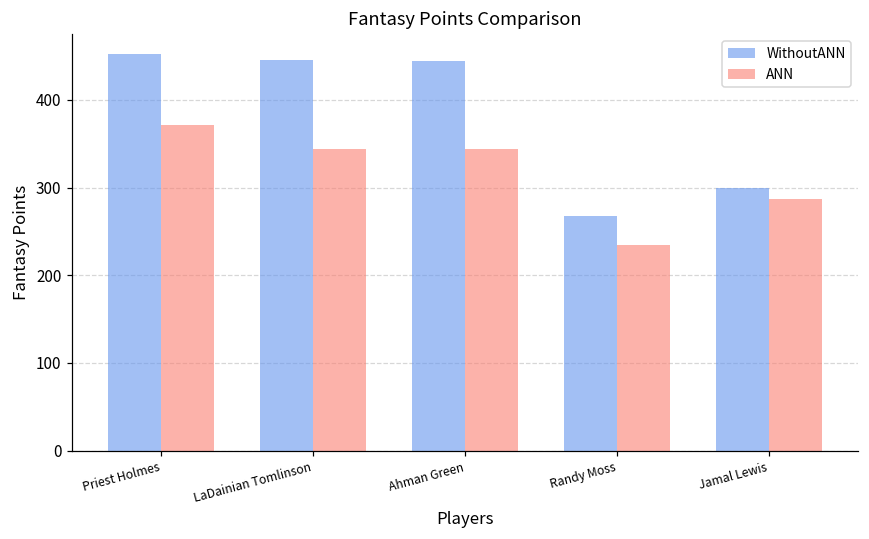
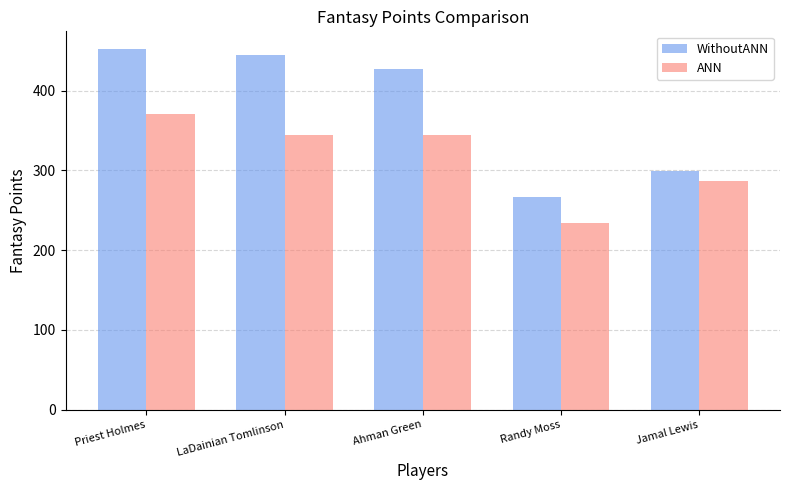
WithoutANN, Ahman Green: 440 -> 430
